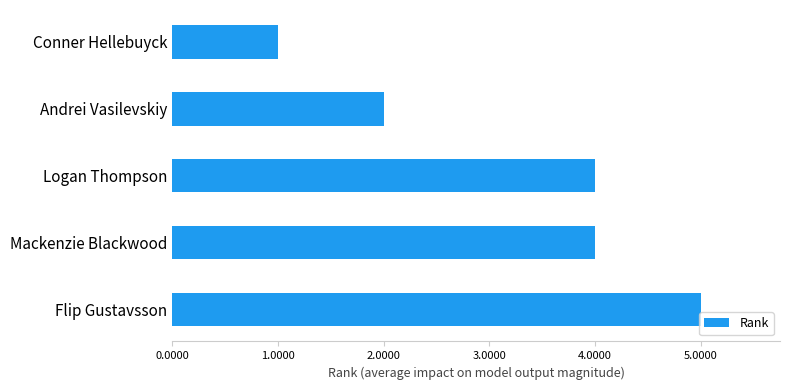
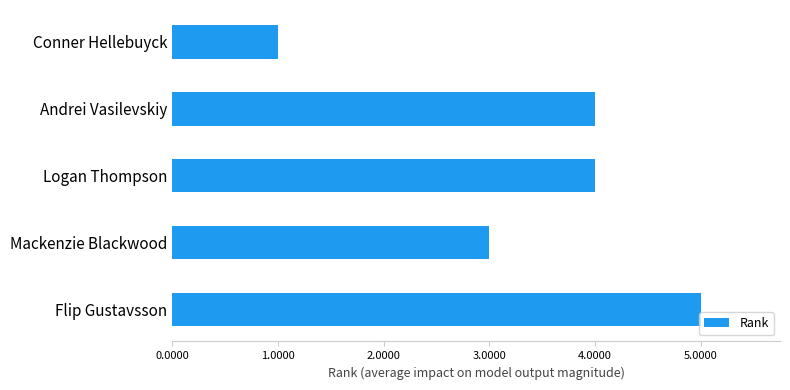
Andrei Vasilevskiy: 2 -> 4
Mackenzie Blackwood: 4 -> 3
